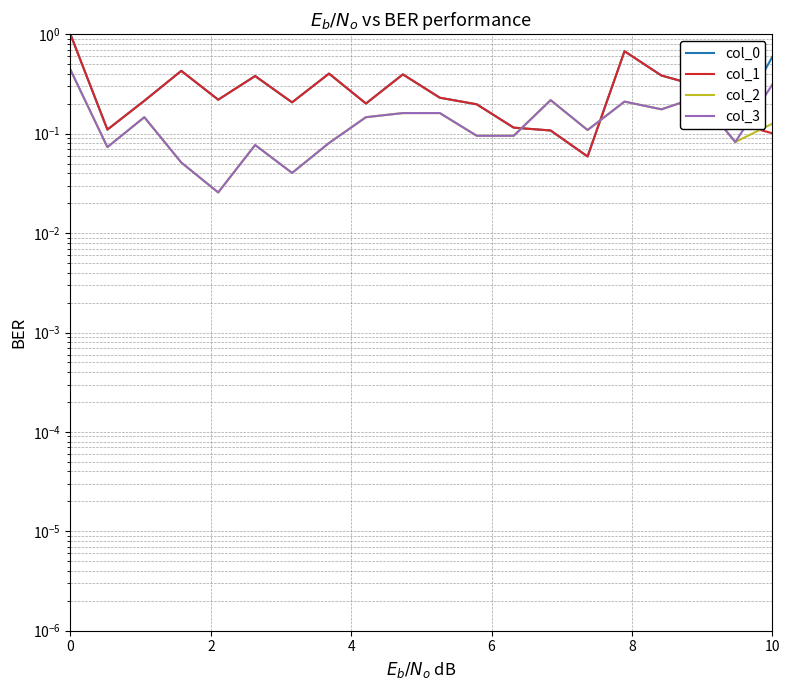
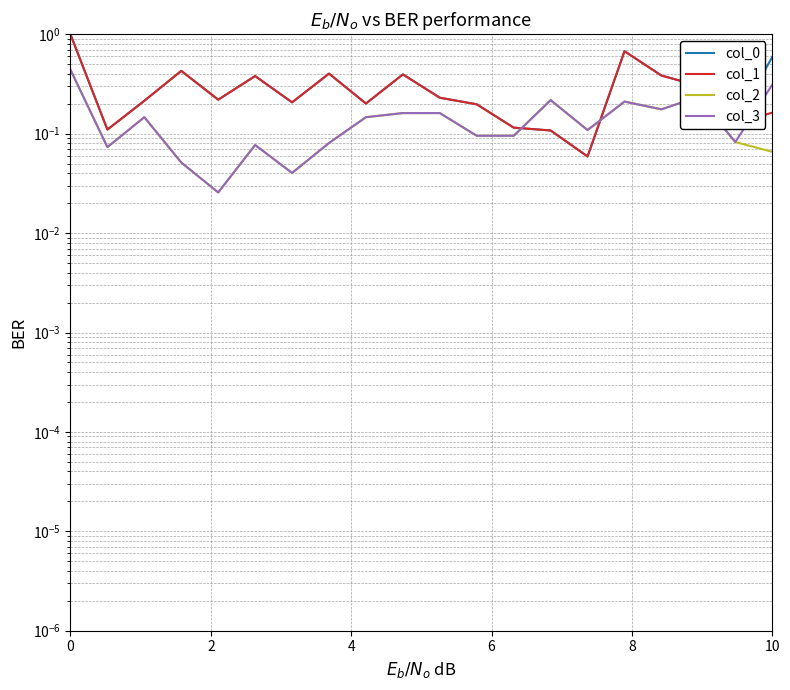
col_1, 10: 0.10 -> 0.16
col_2, 10: 0.13 -> 0.07
